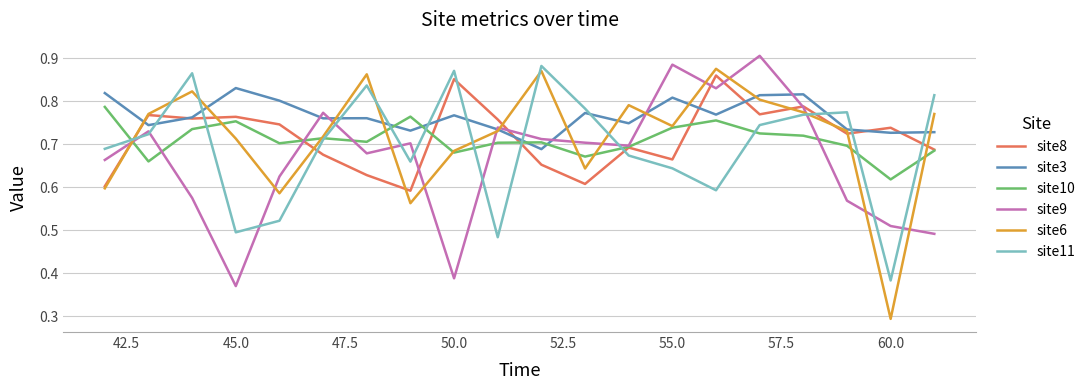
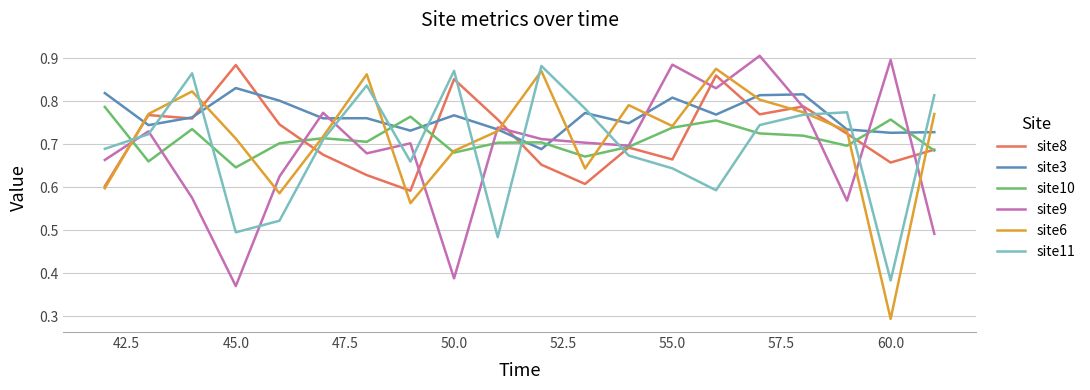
site8, 45.0: 0.76 -> 0.88
site10, 45.0: 0.75 -> 0.65
site8, 60.0: 0.74 -> 0.66
site10, 60.0: 0.62 -> 0.76
site9, 60.0: 0.51 -> 0.90
